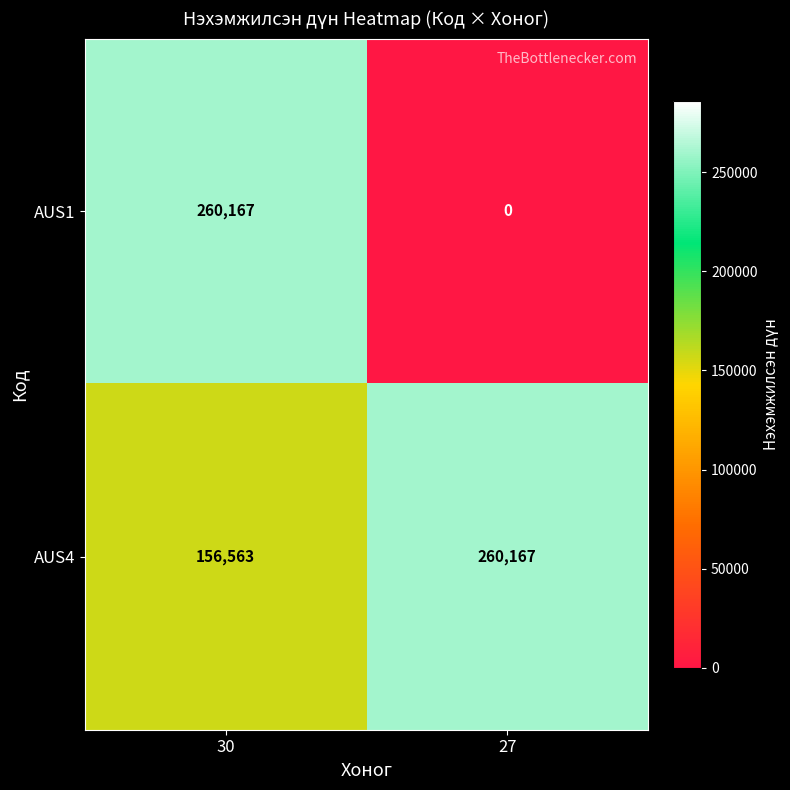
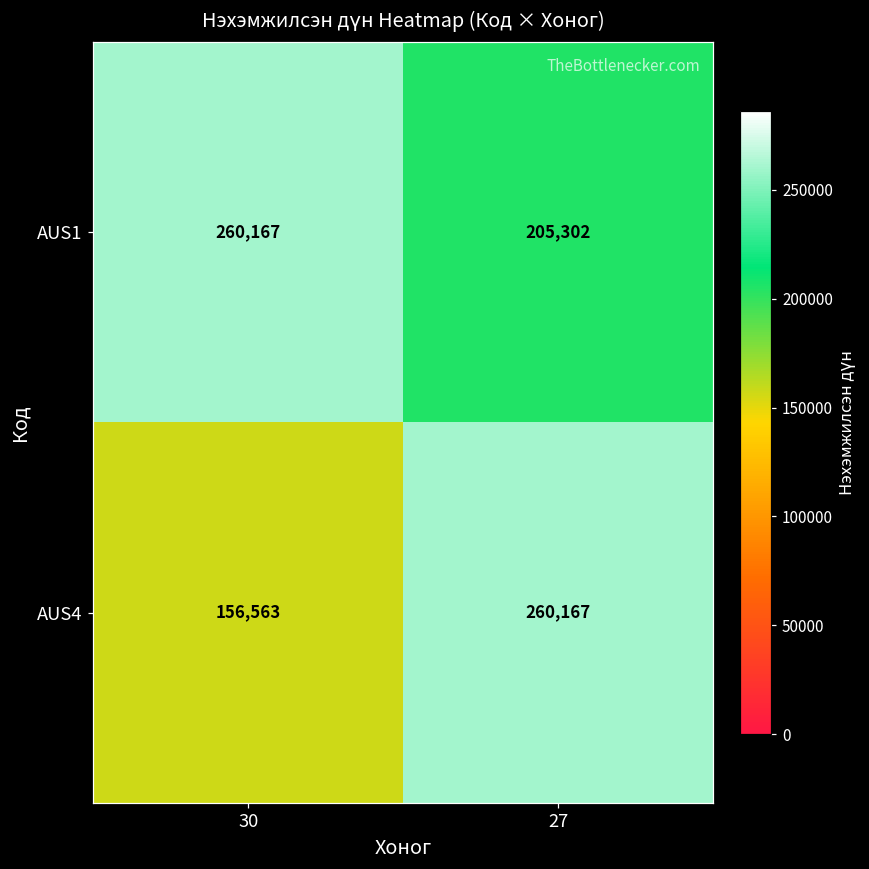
AUS1, 27: 0 -> 205,302
